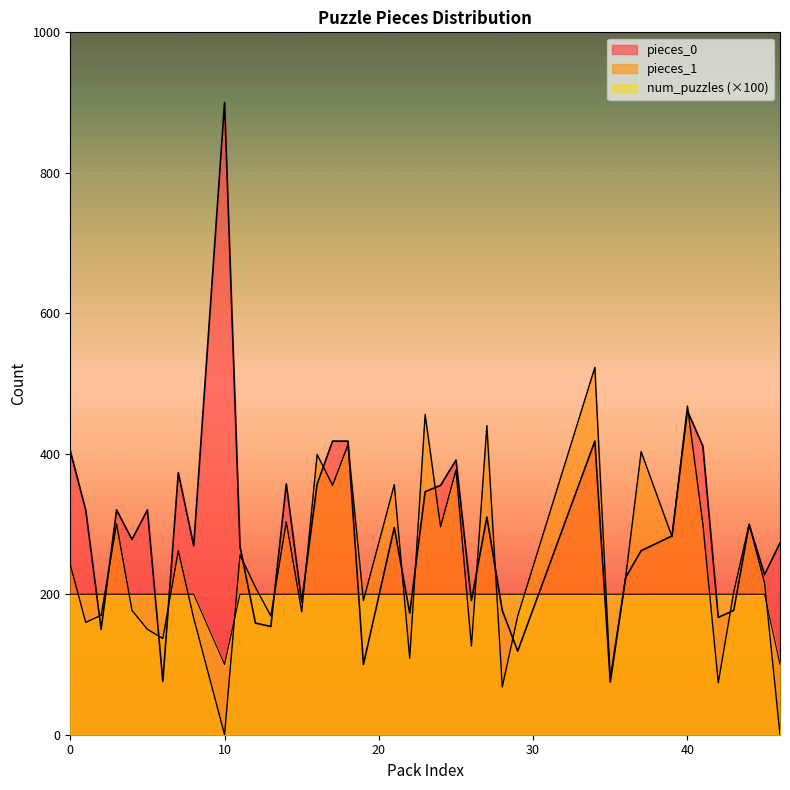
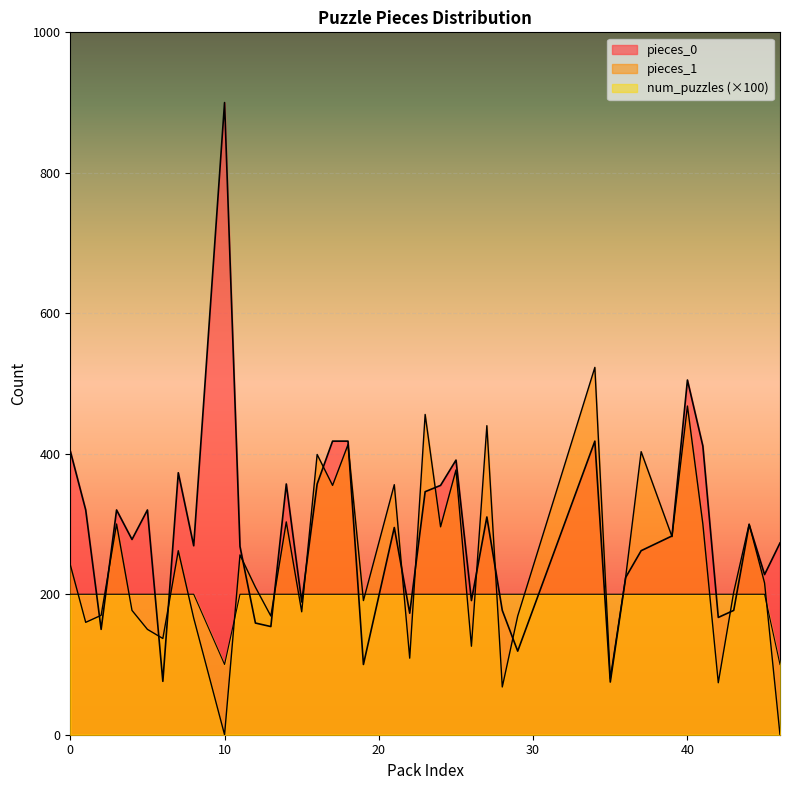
pieces_0, 40: 460 -> 510
